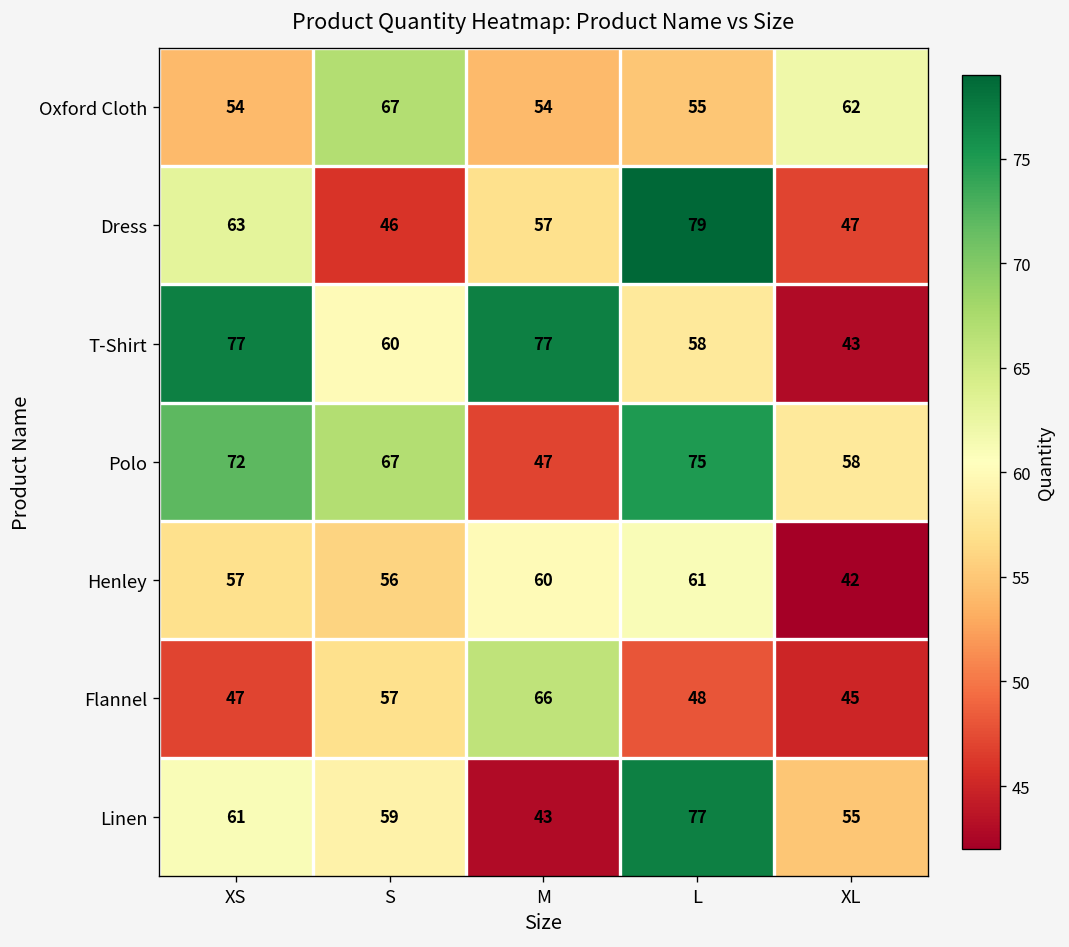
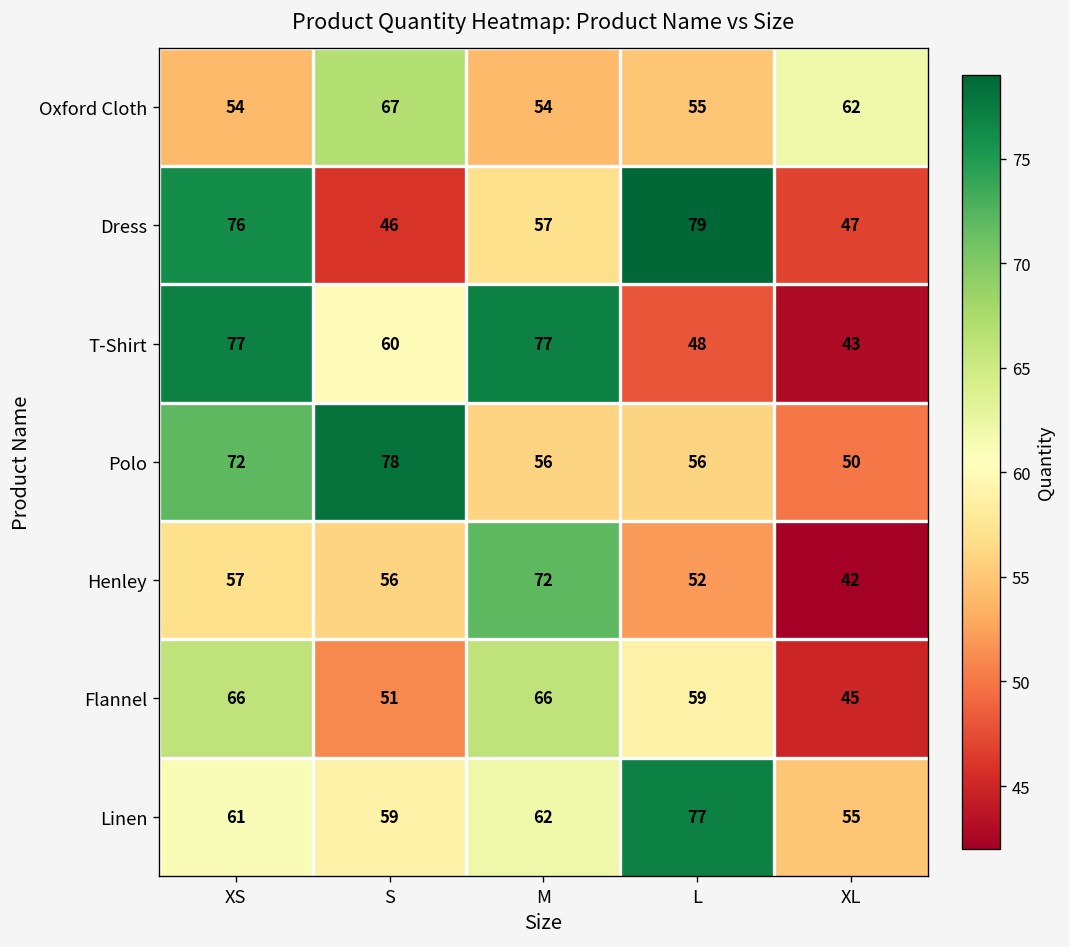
Dress, XS: 63 -> 76
T-Shirt, L: 58 -> 48
Polo, S: 67 -> 78
Polo, M: 47 -> 56
Polo, L: 75 -> 56
Polo, XL: 58 -> 50
Henley, M: 60 -> 72
Henley, L: 61 -> 52
Flannel, XS: 47 -> 66
Flannel, S: 57 -> 51
Flannel, L: 48 -> 59
Linen, M: 43 -> 62
